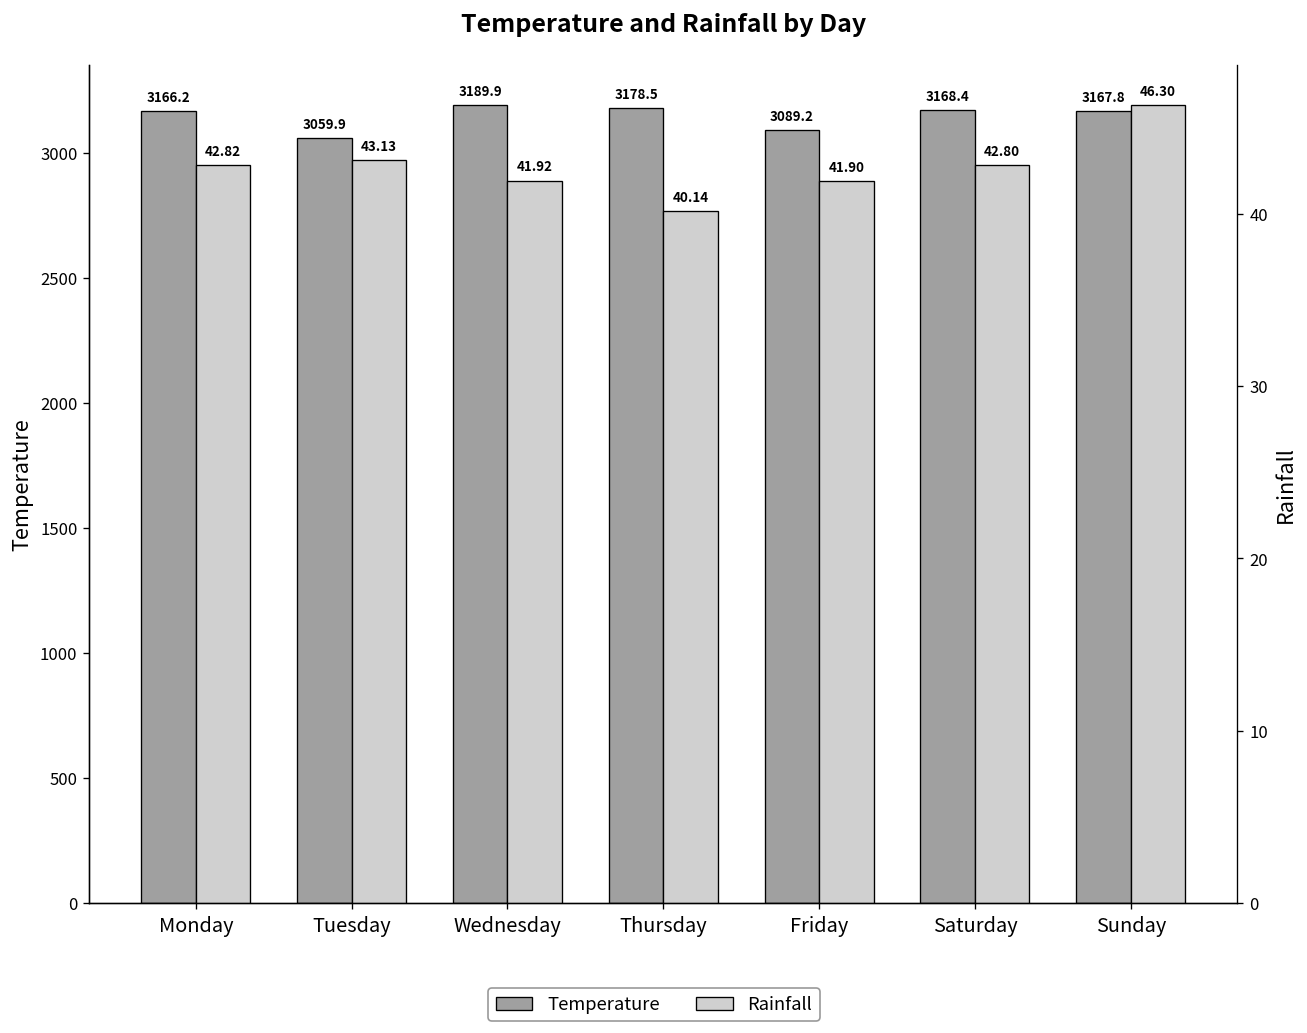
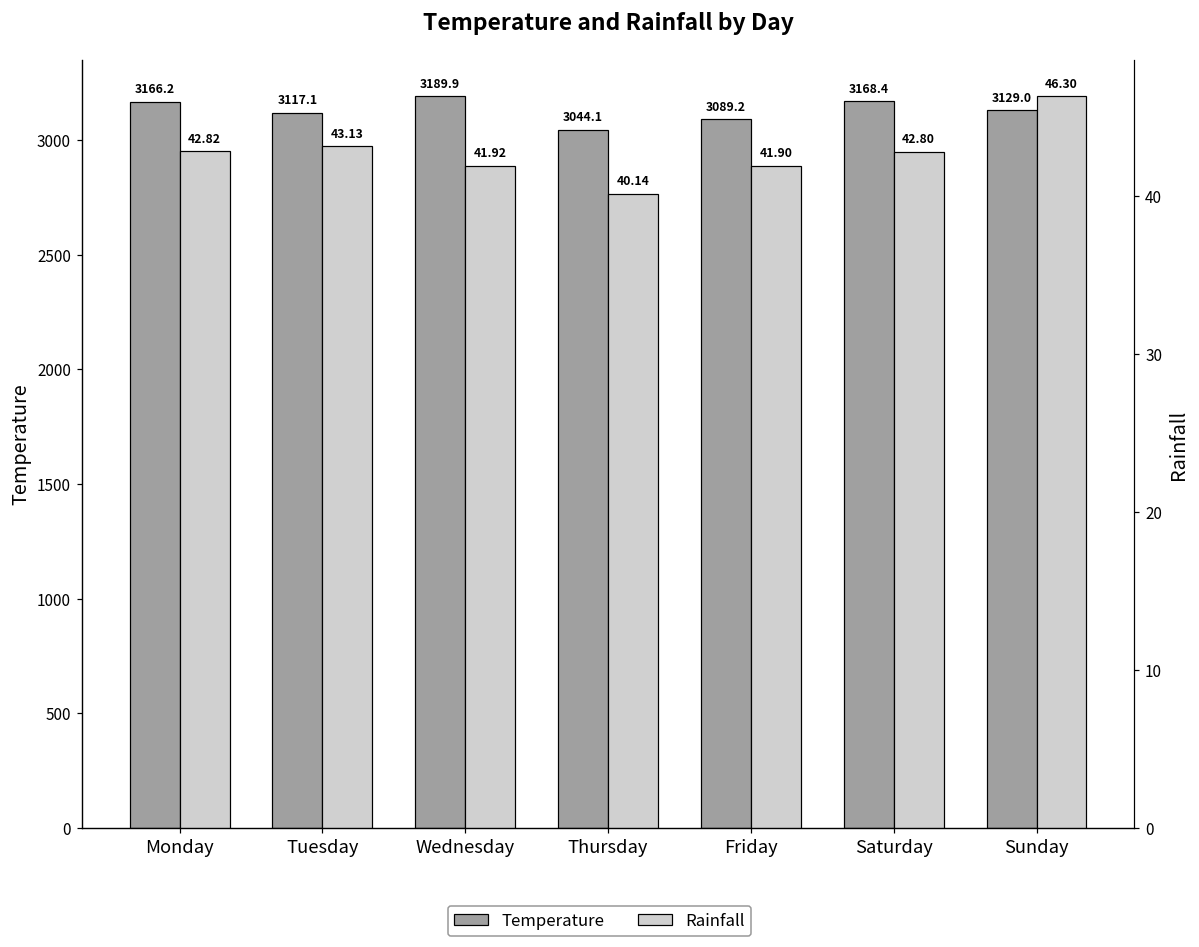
Temperature, Tuesday: 3059.9 -> 3117.1
Temperature, Thursday: 3178.5 -> 3044.1
Temperature, Sunday: 3167.8 -> 3129.0
